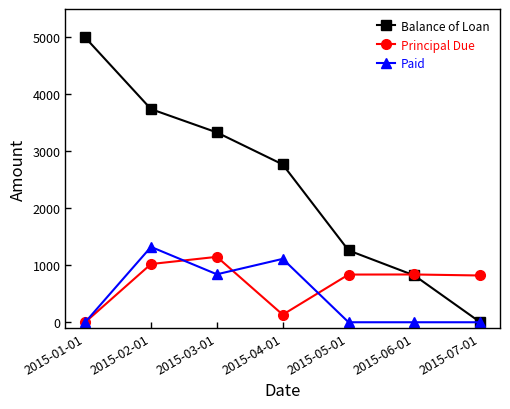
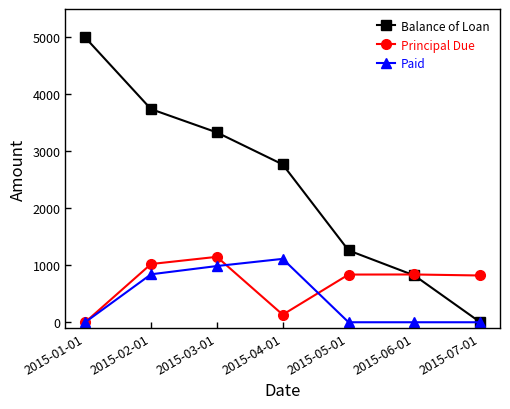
Paid, 2015-02-01: 1300 -> 800
Paid, 2015-03-01: 800 -> 1000
